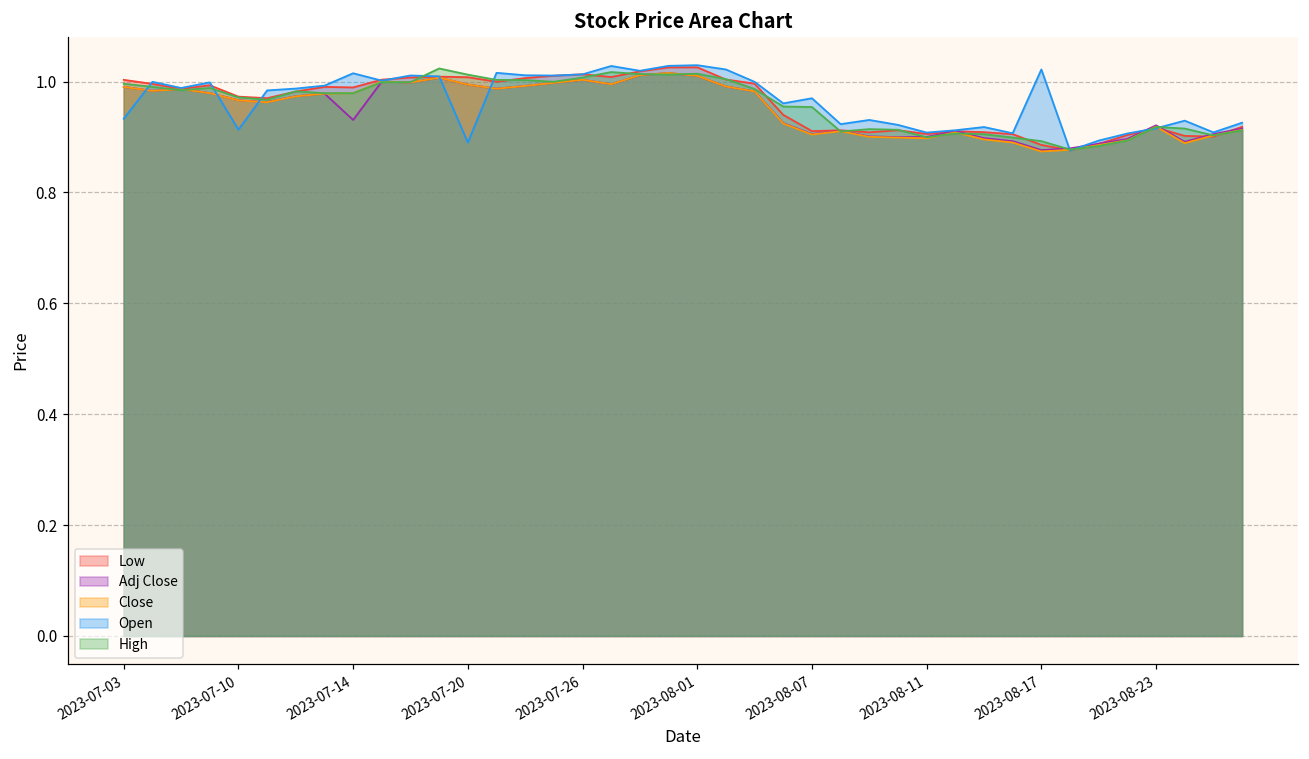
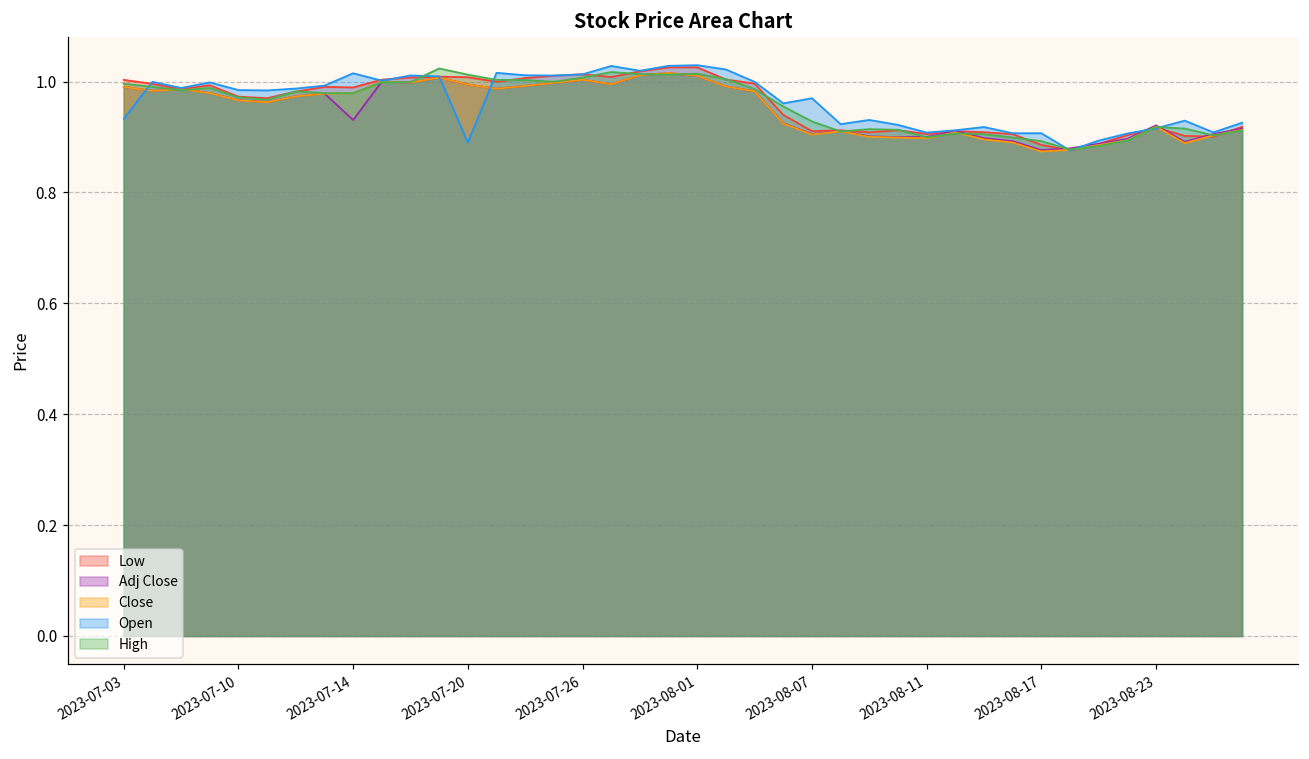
Open, 2023-07-10: 0.91 -> 0.98
High, 2023-08-07: 0.95 -> 0.93
Open, 2023-08-17: 1.02 -> 0.91
